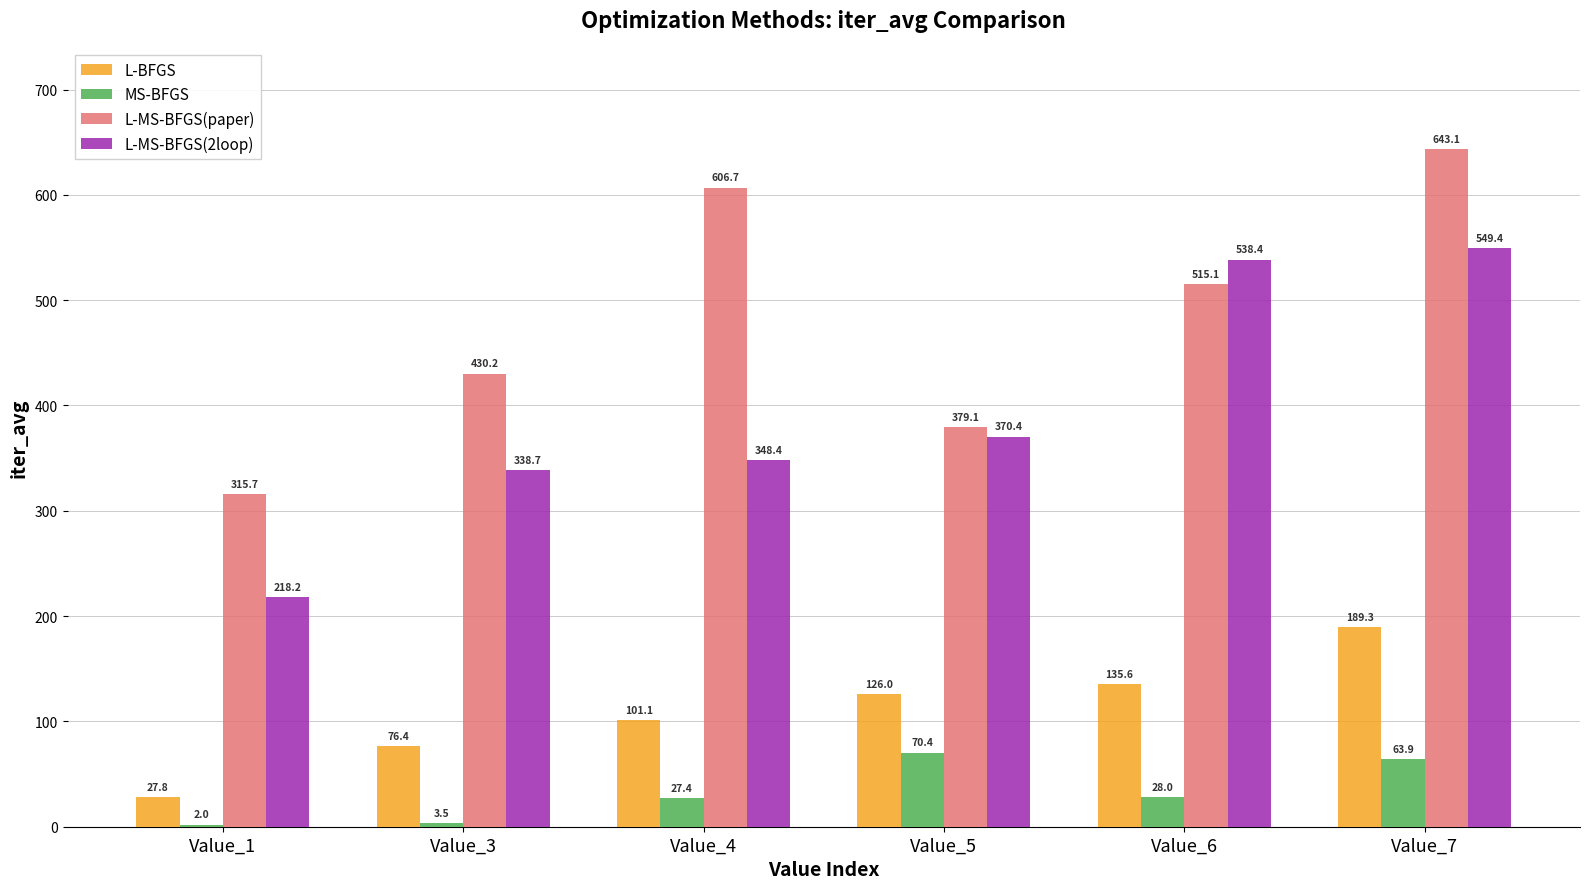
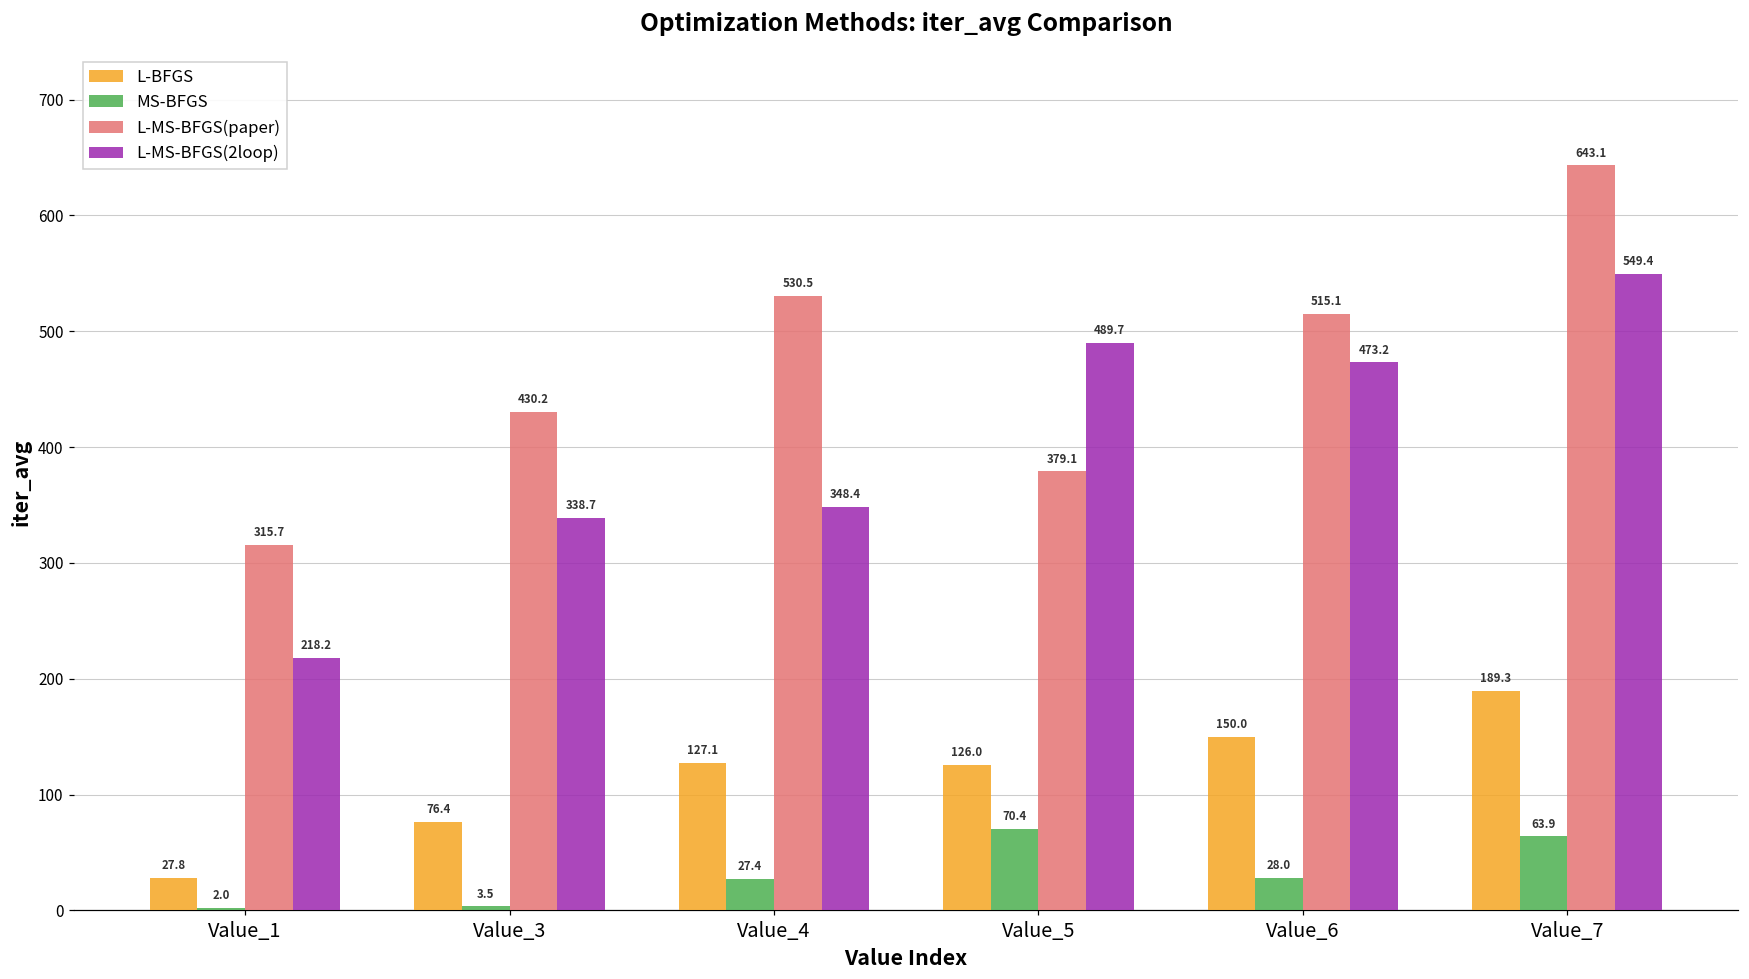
L-BFGS, Value_4: 101.1 -> 127.1
L-MS-BFGS(paper), Value_4: 606.7 -> 530.5
L-MS-BFGS(2loop), Value_5: 370.4 -> 489.7
L-BFGS, Value_6: 135.6 -> 150.0
L-MS-BFGS(2loop), Value_6: 538.4 -> 473.2
